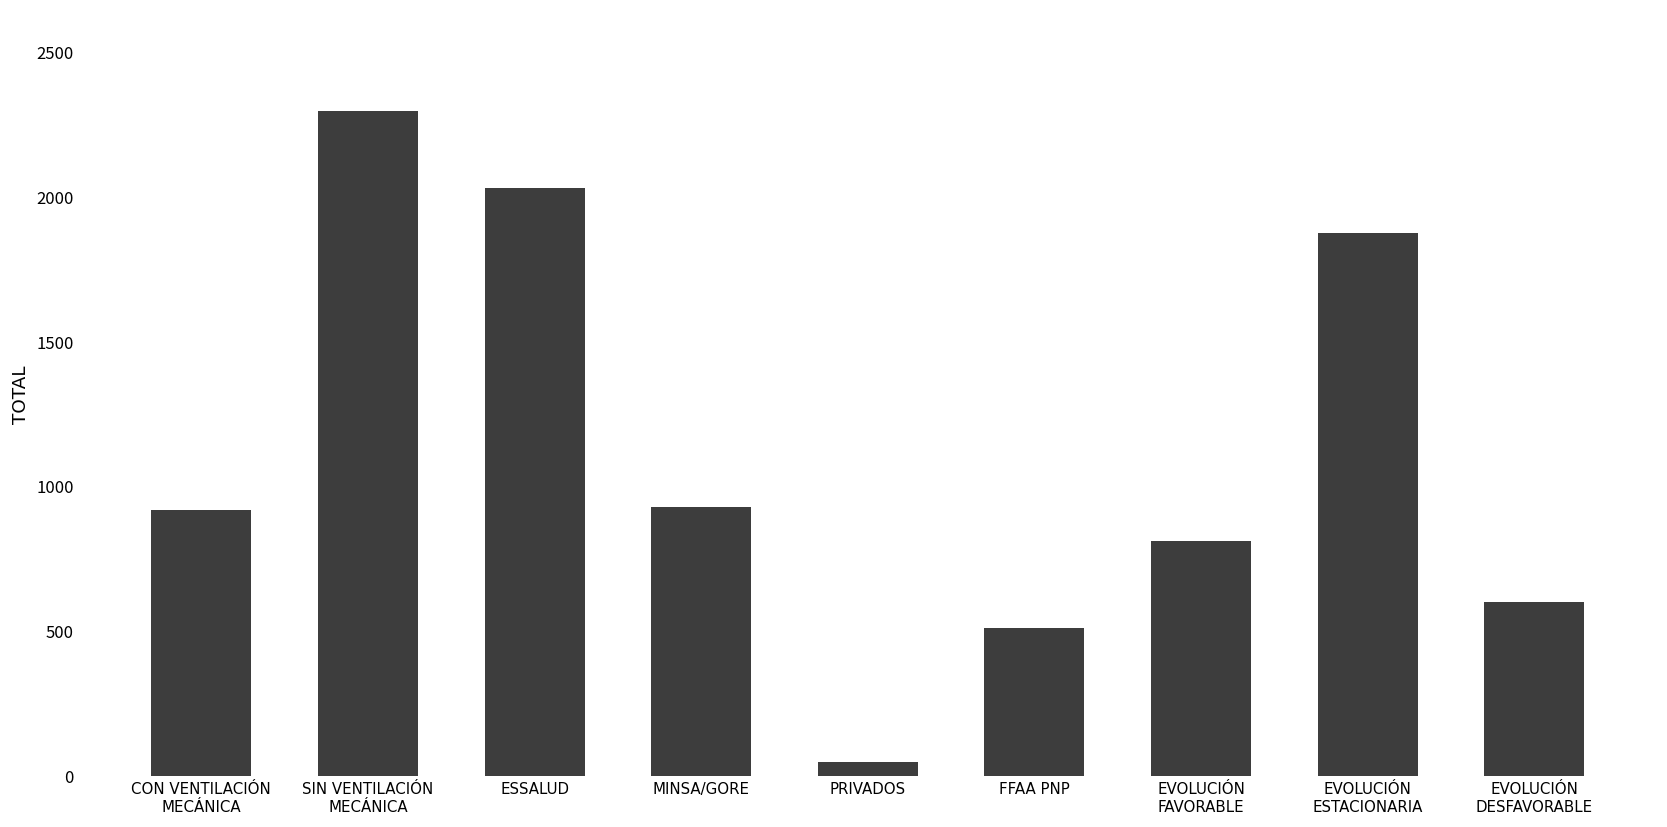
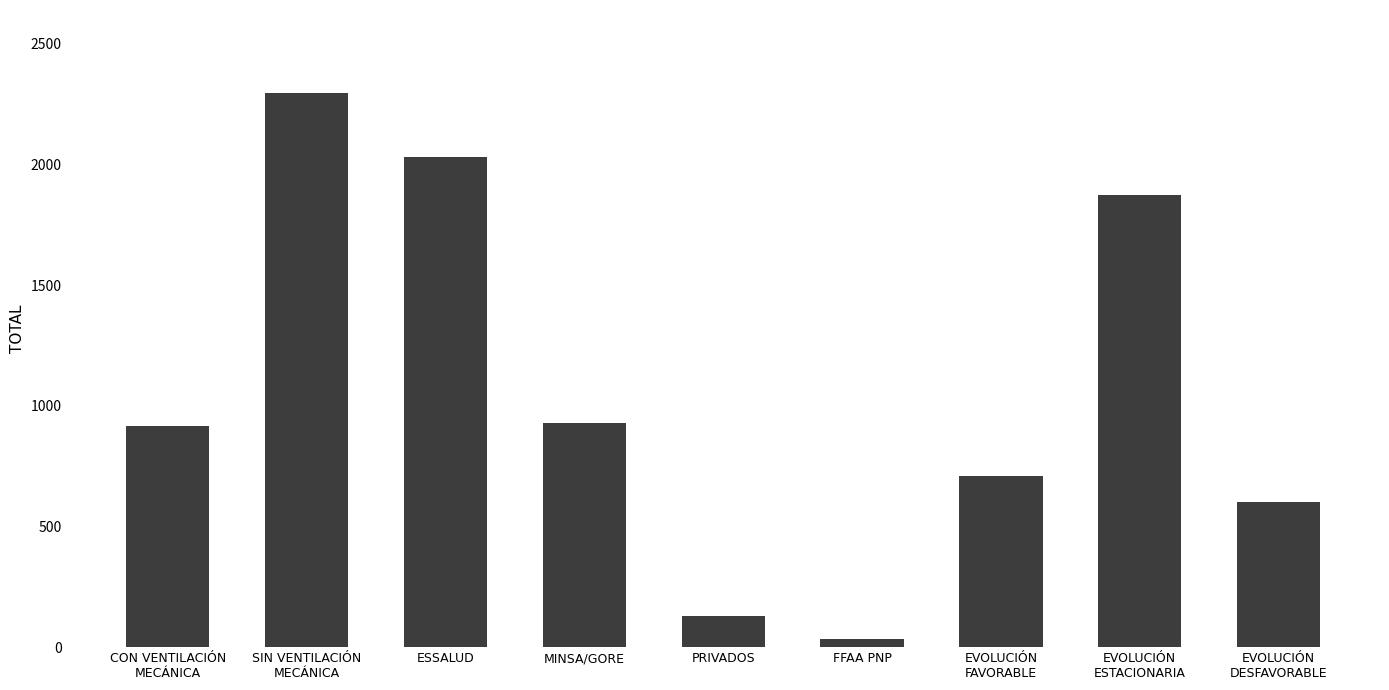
PRIVADOS: 50 -> 130
FFAA PNP: 510 -> 30
EVOLUCIÓN FAVORABLE: 810 -> 710
